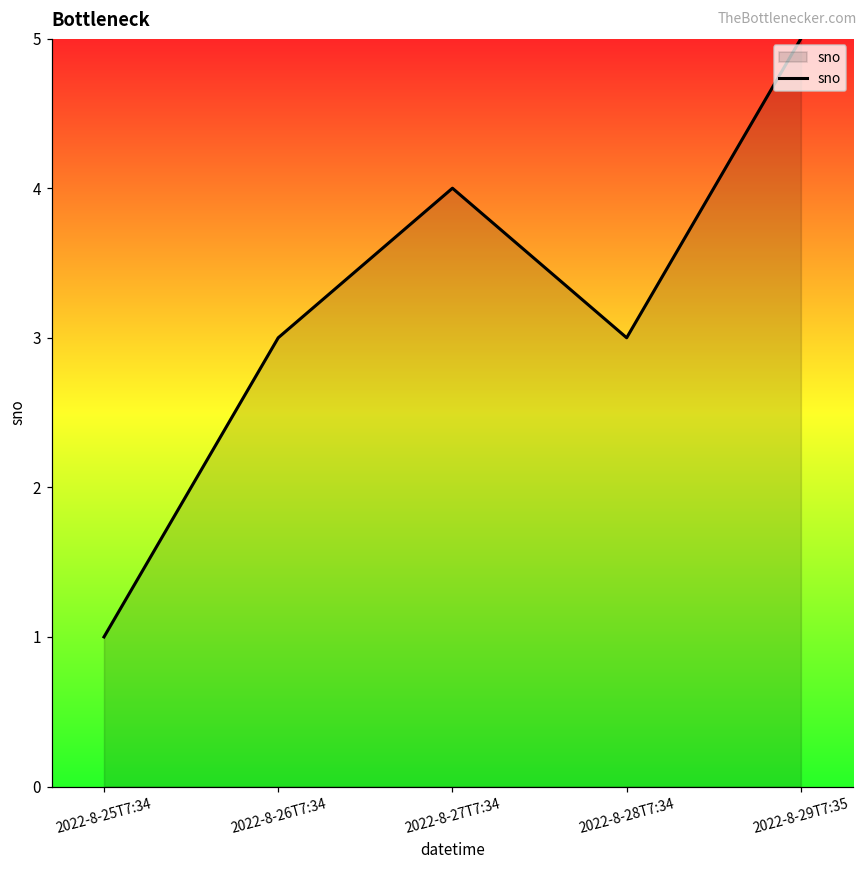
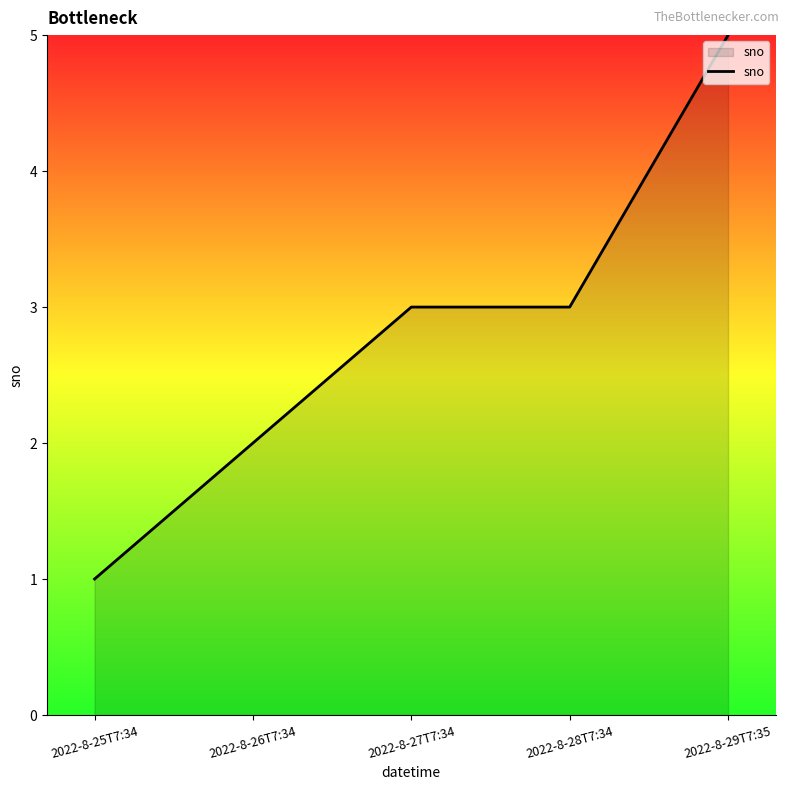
2022-8-26T7:34: 3 -> 2
2022-8-27T7:34: 4 -> 3
